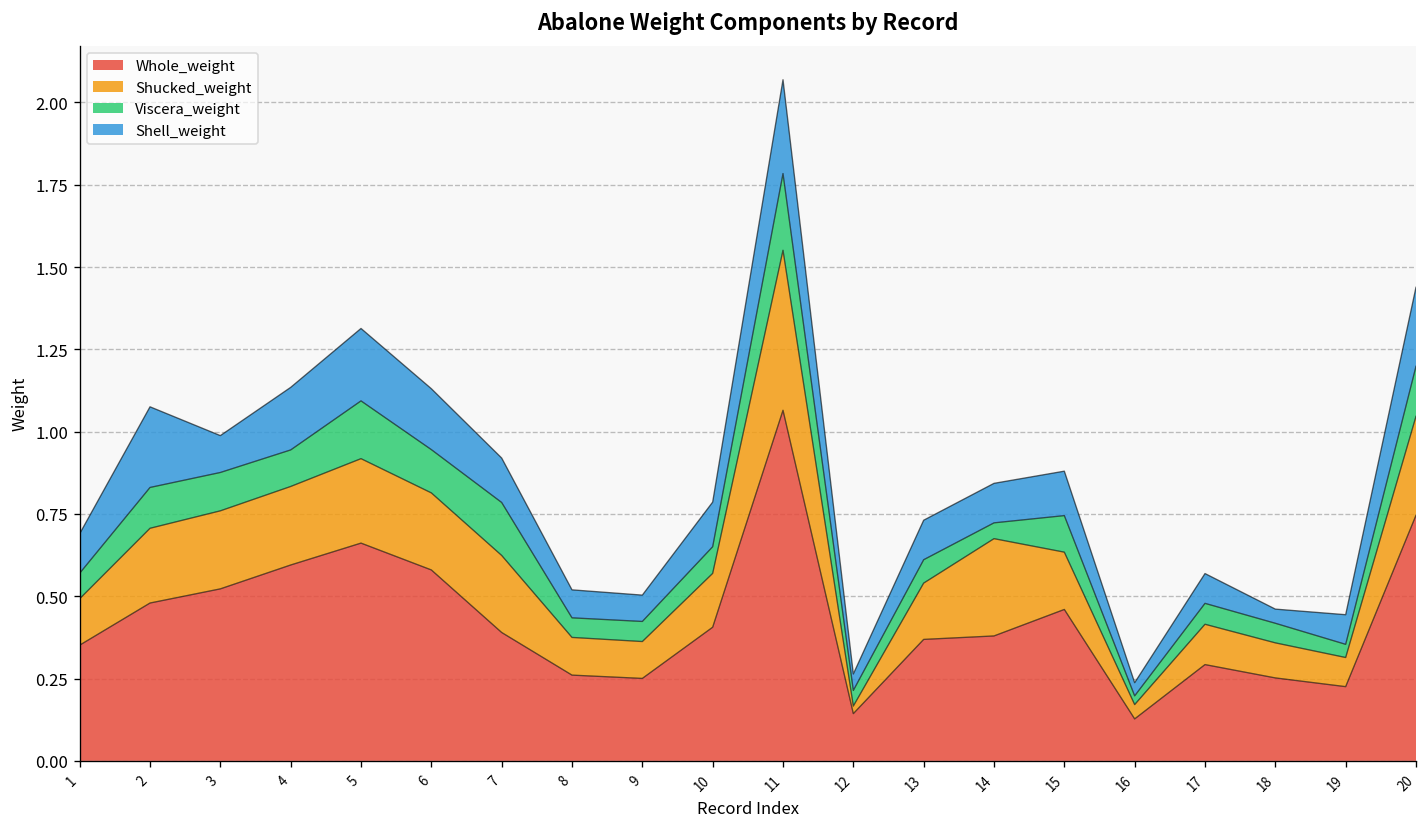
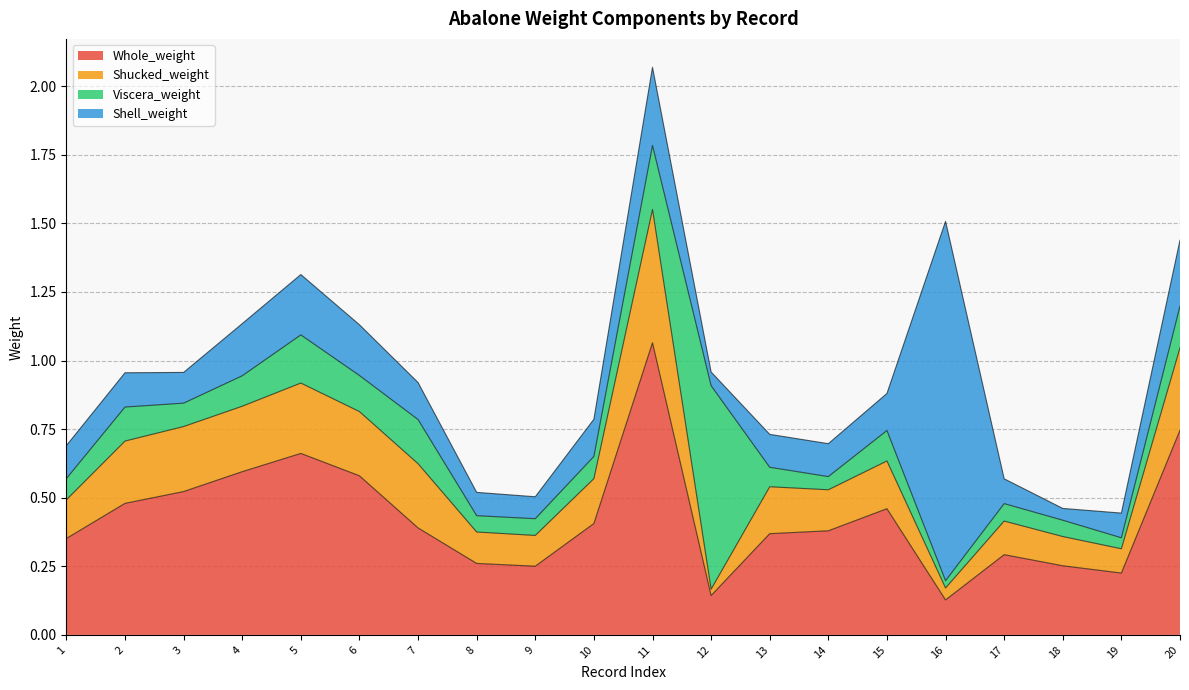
Shell_weight, 2: 0.24 -> 0.13
Viscera_weight, 3: 0.12 -> 0.09
Viscera_weight, 12: 0.05 -> 0.74
Shucked_weight, 14: 0.30 -> 0.15
Shell_weight, 16: 0.04 -> 1.31
